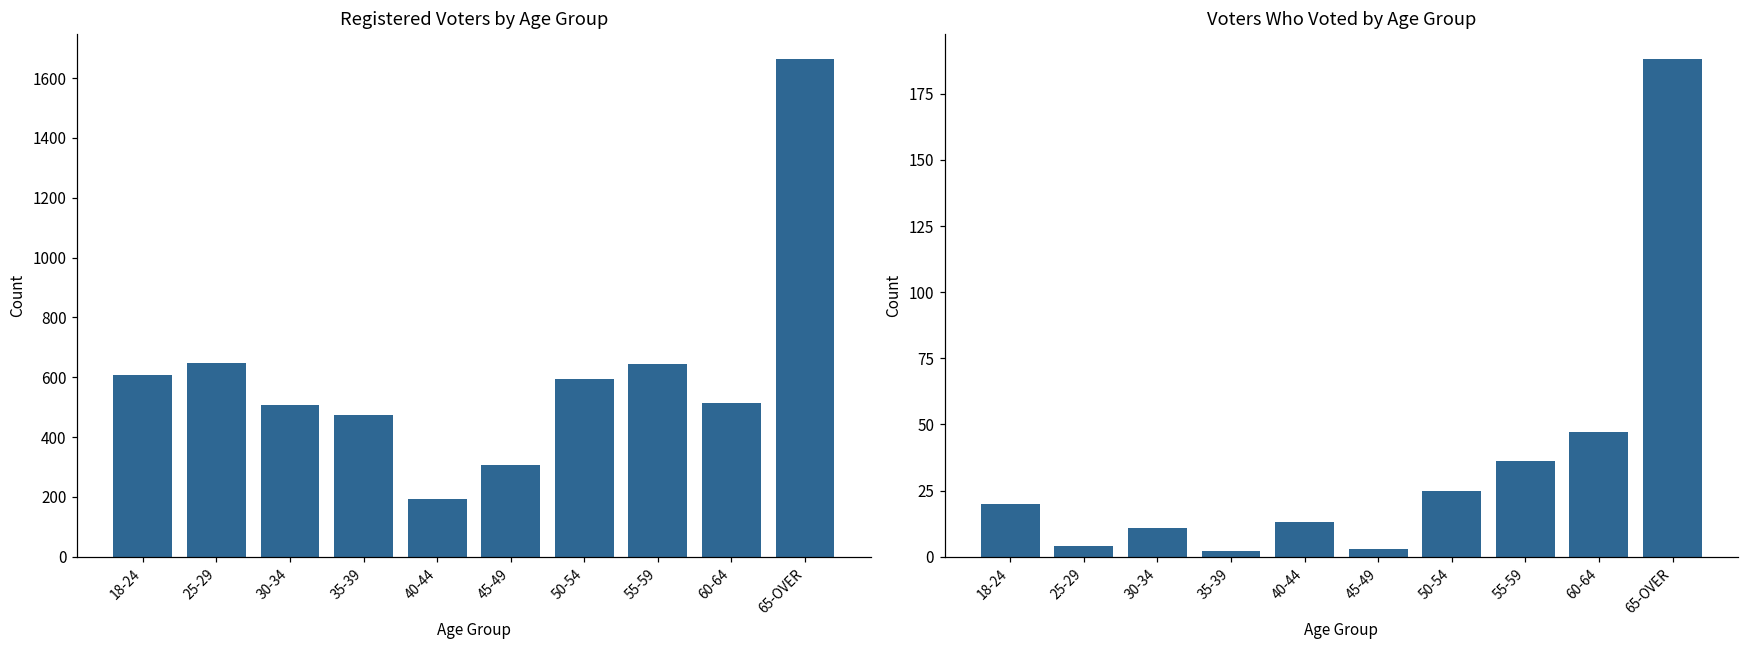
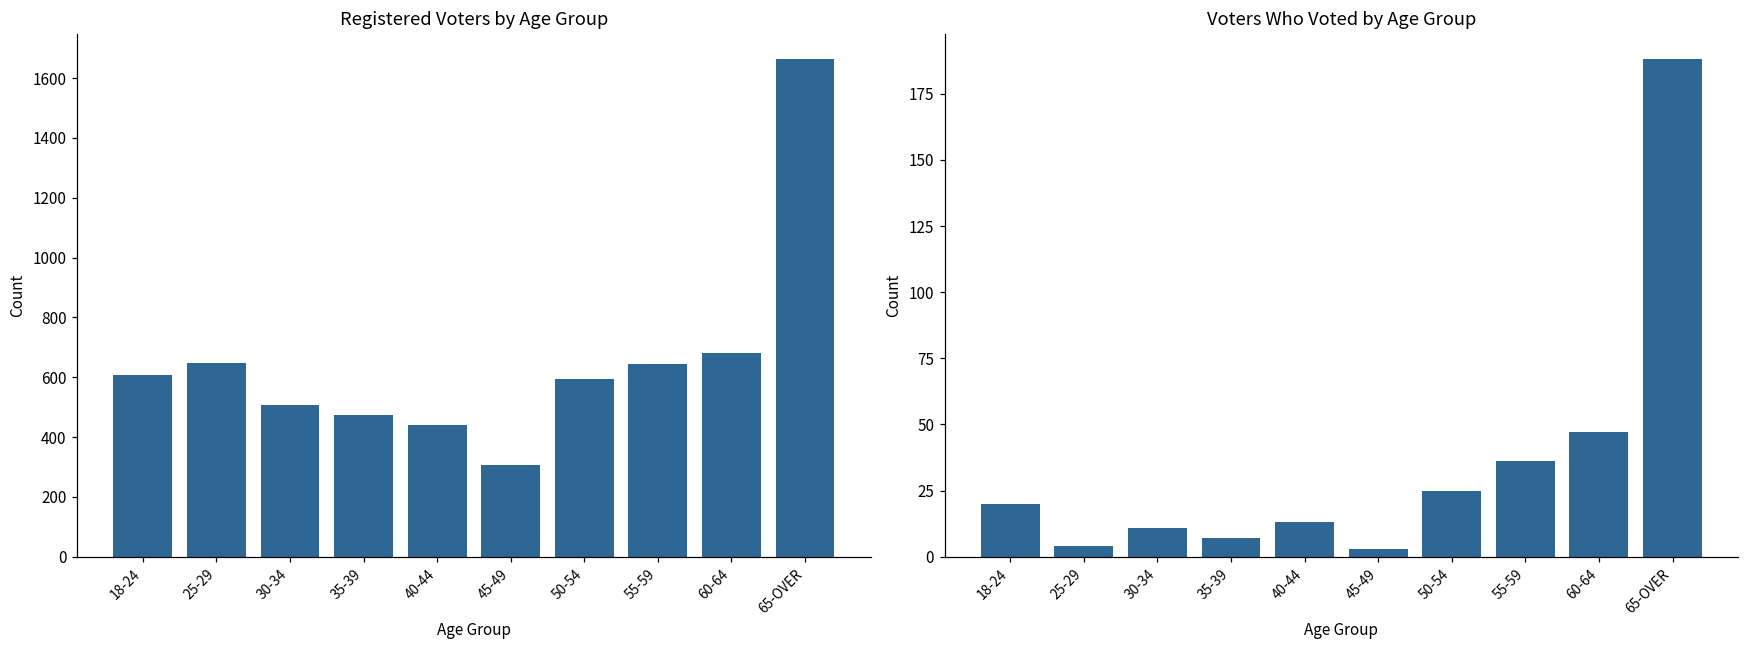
Registered Voters by Age Group, 40-44: 190 -> 440
Registered Voters by Age Group, 60-64: 520 -> 680
Voters Who Voted by Age Group, 35-39: 2 -> 7
